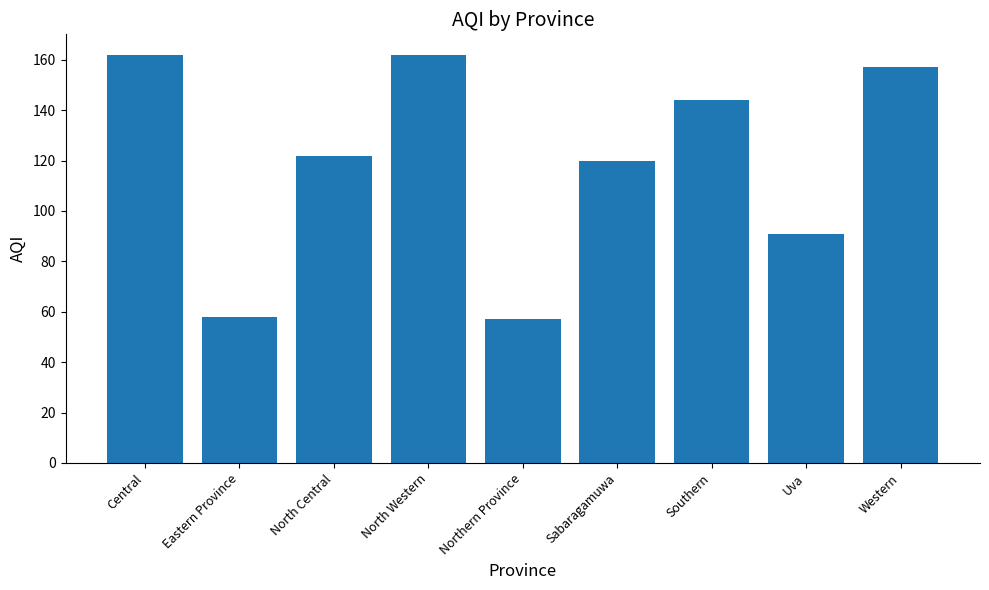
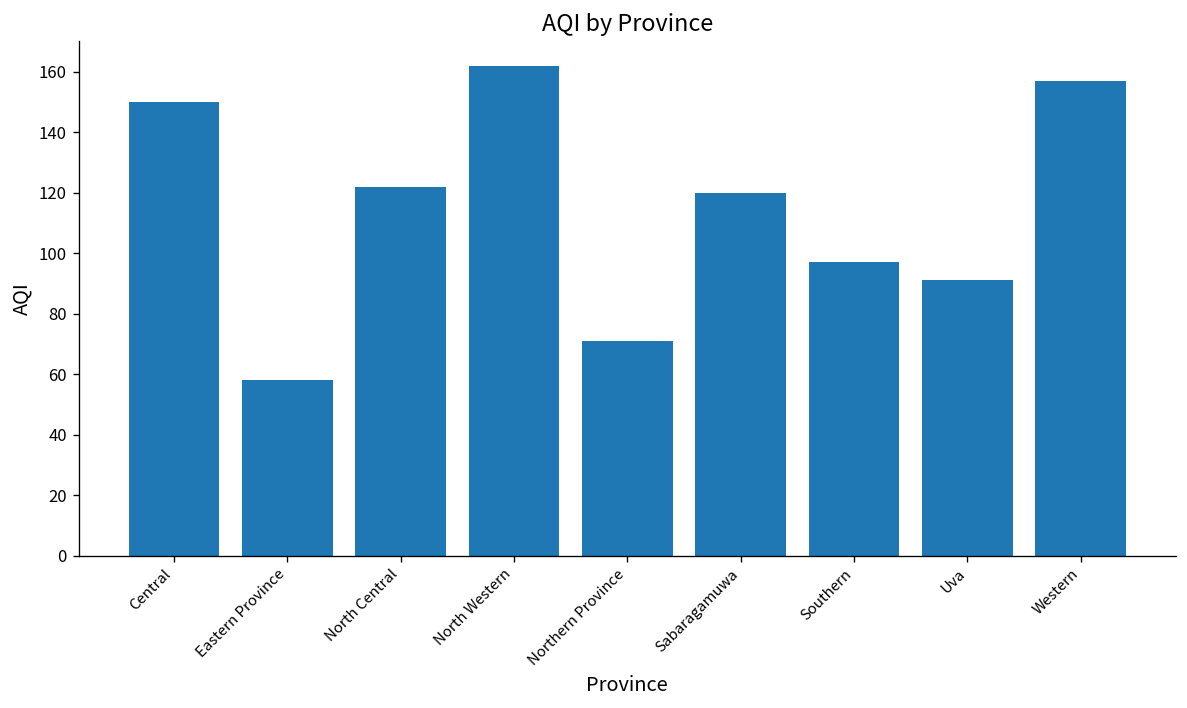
Central: 162 -> 150
Northern Province: 57 -> 71
Southern: 144 -> 97
